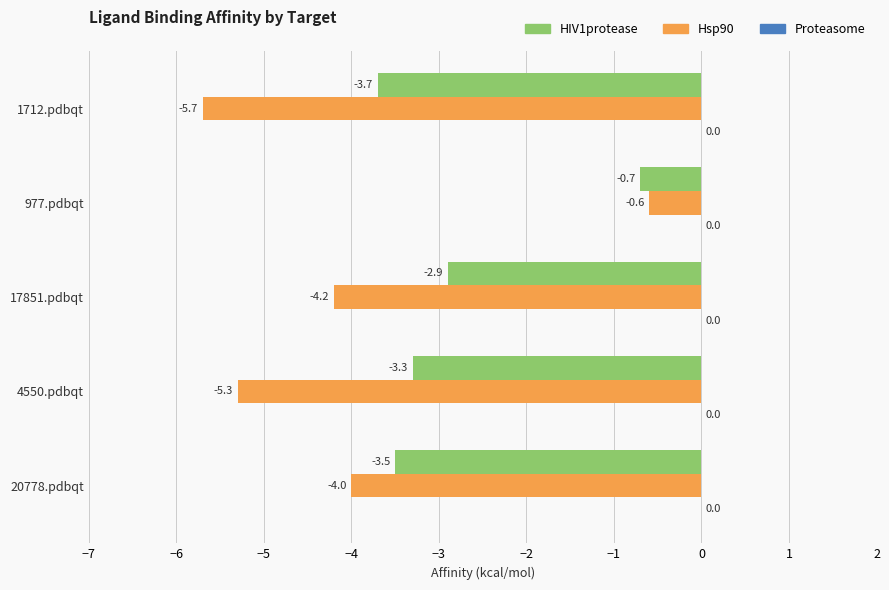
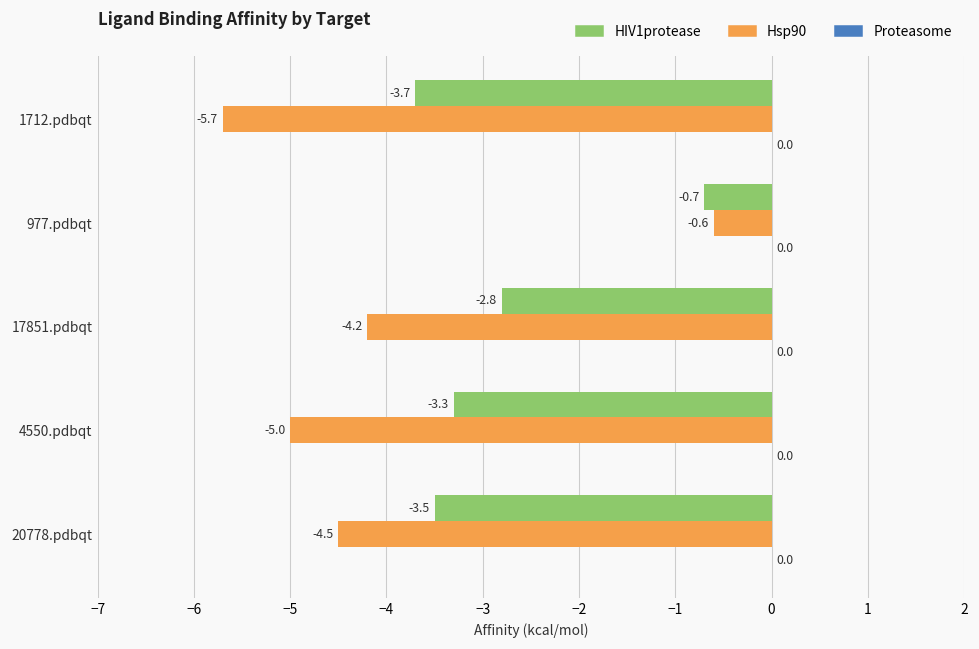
HIV1protease, 17851.pdbqt: -2.9 -> -2.8
Hsp90, 4550.pdbqt: -5.3 -> -5.0
Hsp90, 20778.pdbqt: -4.0 -> -4.5
